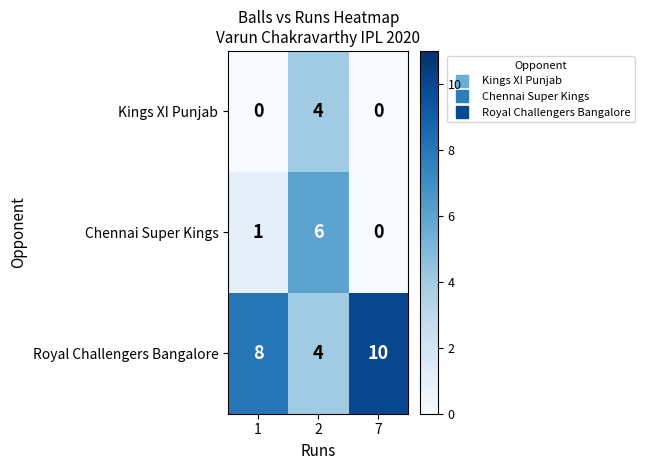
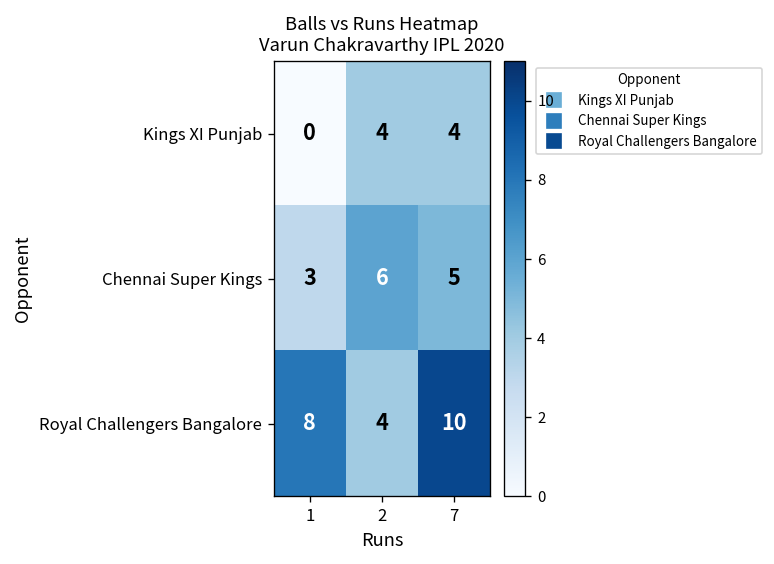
Kings XI Punjab, 7: 0 -> 4
Chennai Super Kings, 1: 1 -> 3
Chennai Super Kings, 7: 0 -> 5
